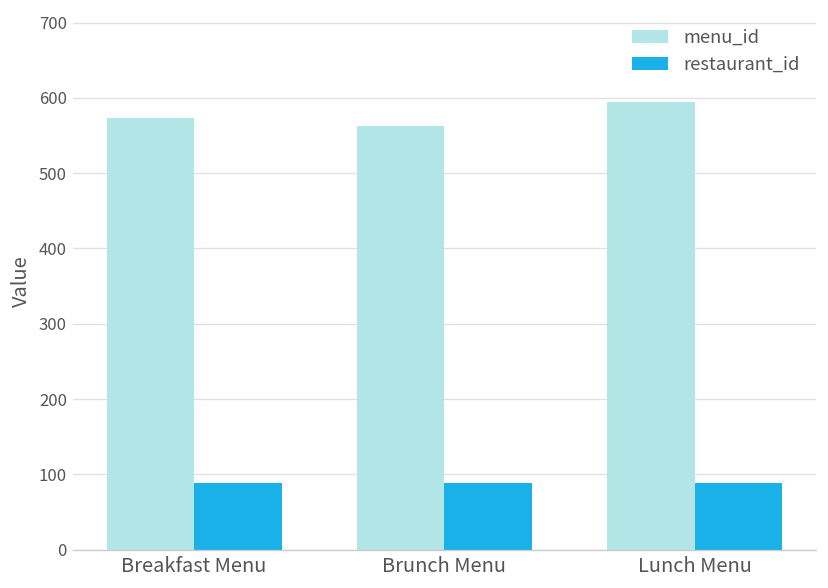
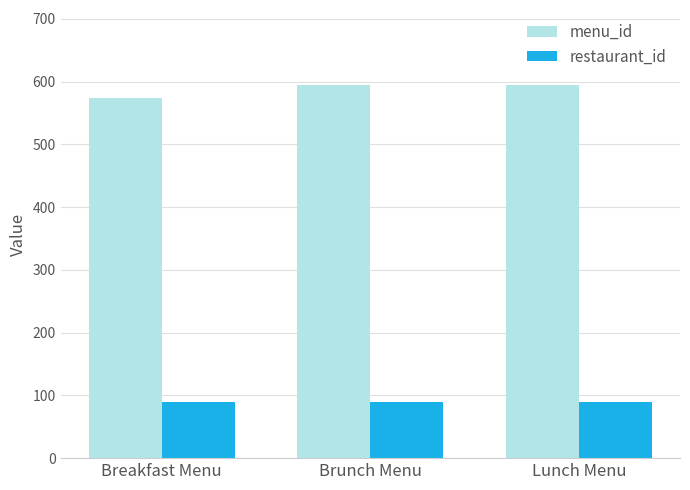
menu_id, Brunch Menu: 560 -> 590
